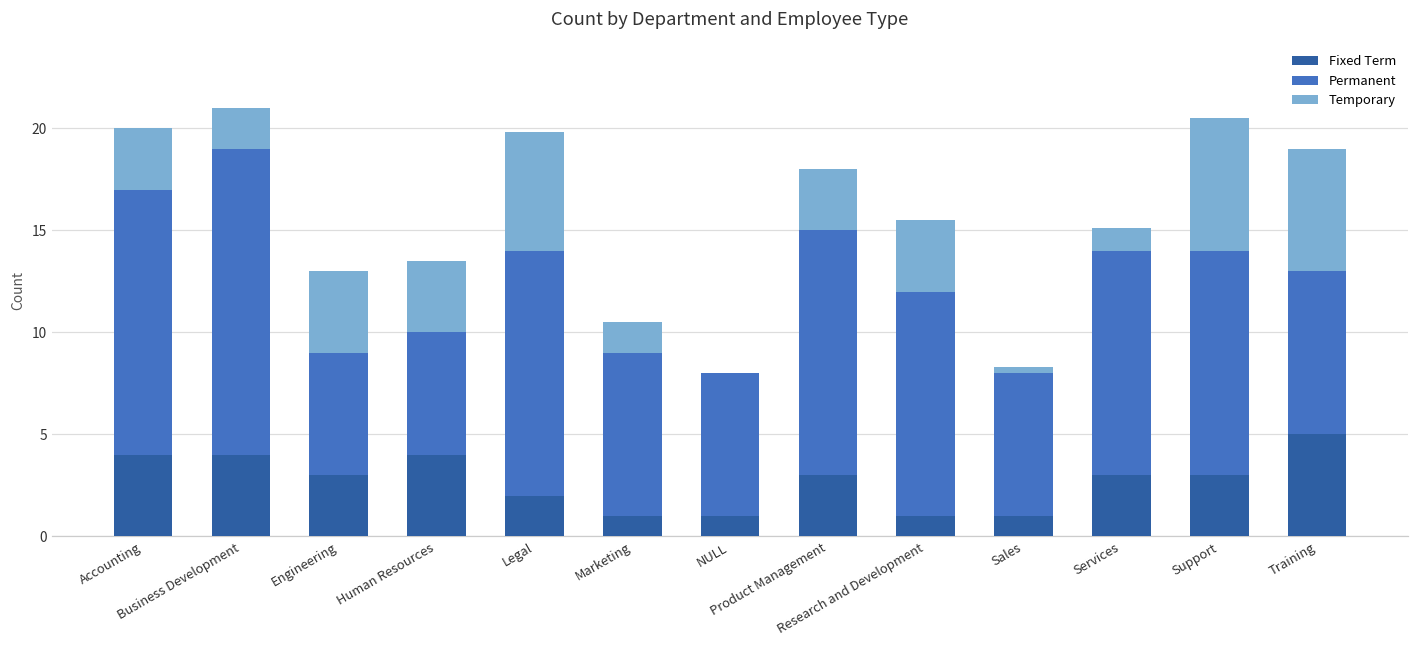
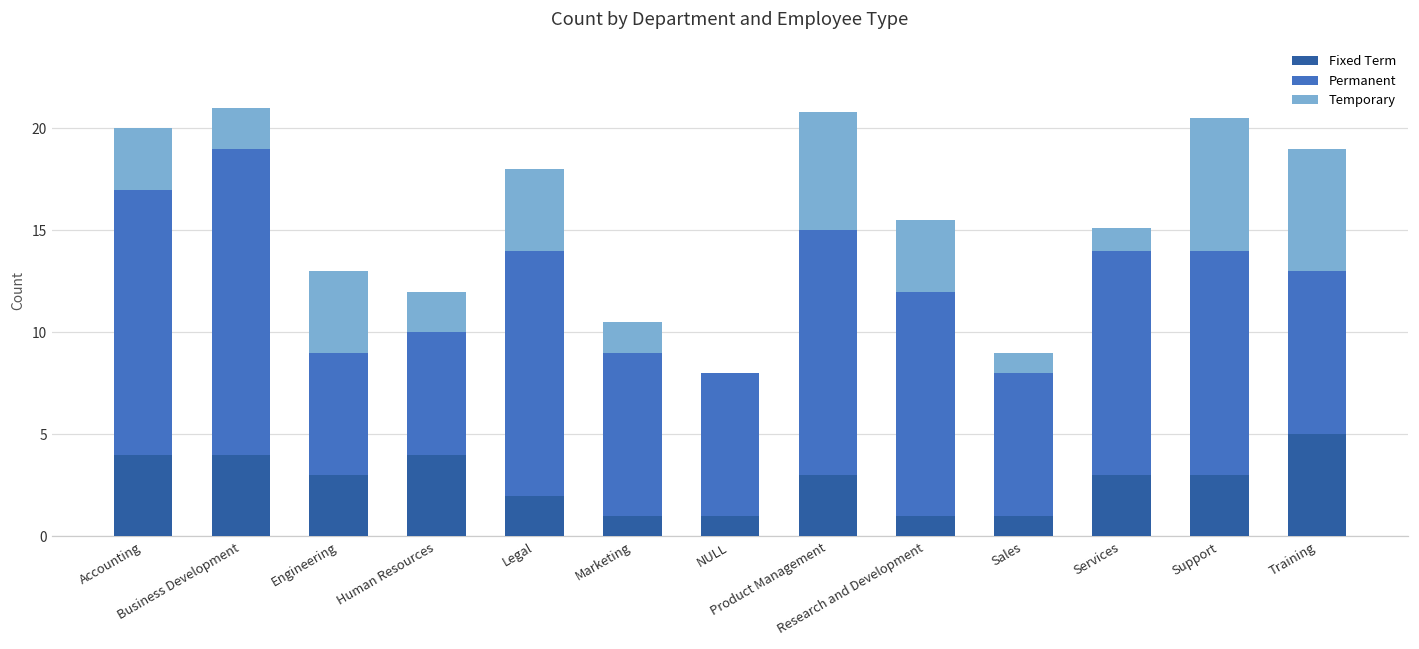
Temporary, Human Resources: 3.5 -> 2.0
Temporary, Legal: 5.8 -> 4.0
Temporary, Product Management: 3.0 -> 5.8
Temporary, Sales: 0.3 -> 1.0
